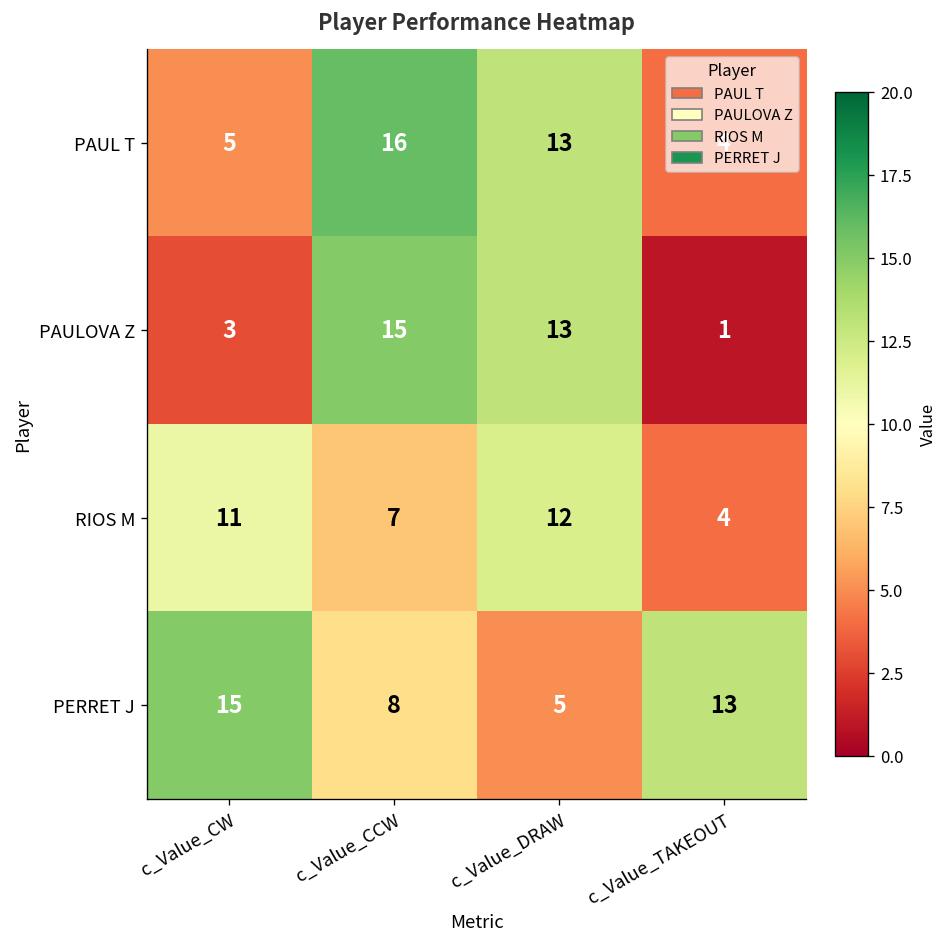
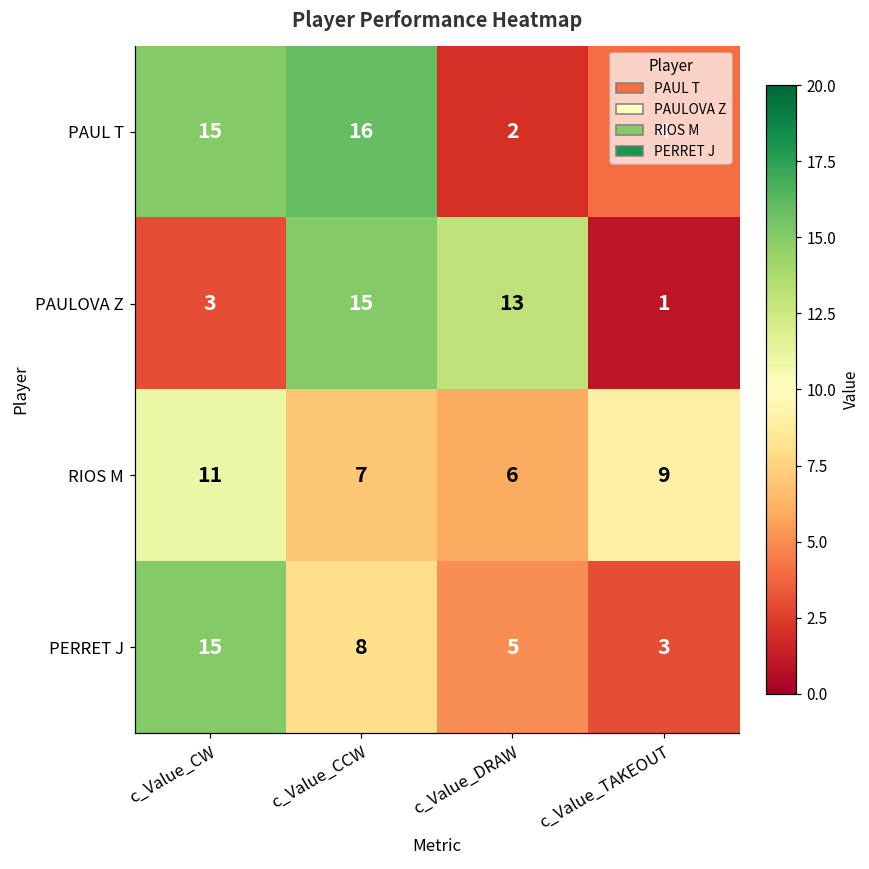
PAUL T, c_Value_CW: 5 -> 15
PAUL T, c_Value_DRAW: 13 -> 2
RIOS M, c_Value_DRAW: 12 -> 6
RIOS M, c_Value_TAKEOUT: 4 -> 9
PERRET J, c_Value_TAKEOUT: 13 -> 3
